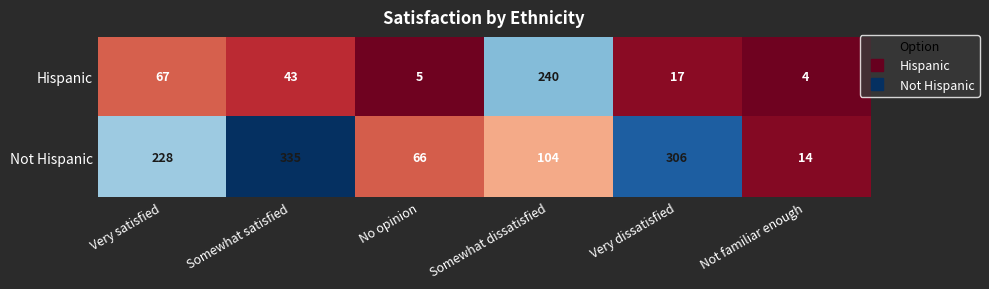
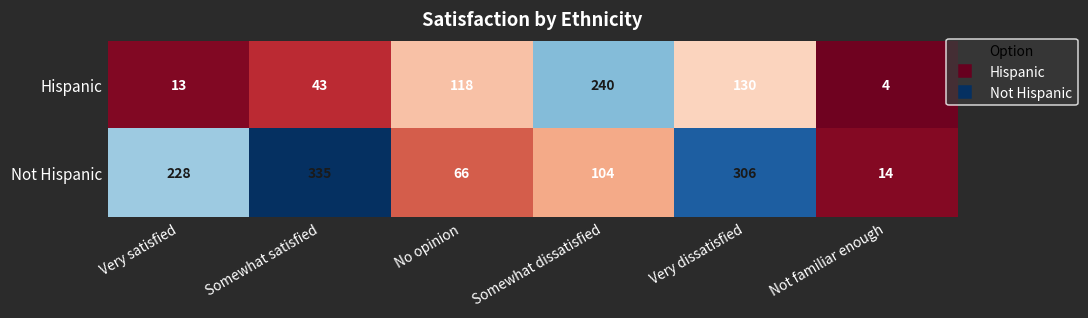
Hispanic, Very satisfied: 67 -> 13
Hispanic, No opinion: 5 -> 118
Hispanic, Very dissatisfied: 17 -> 130
